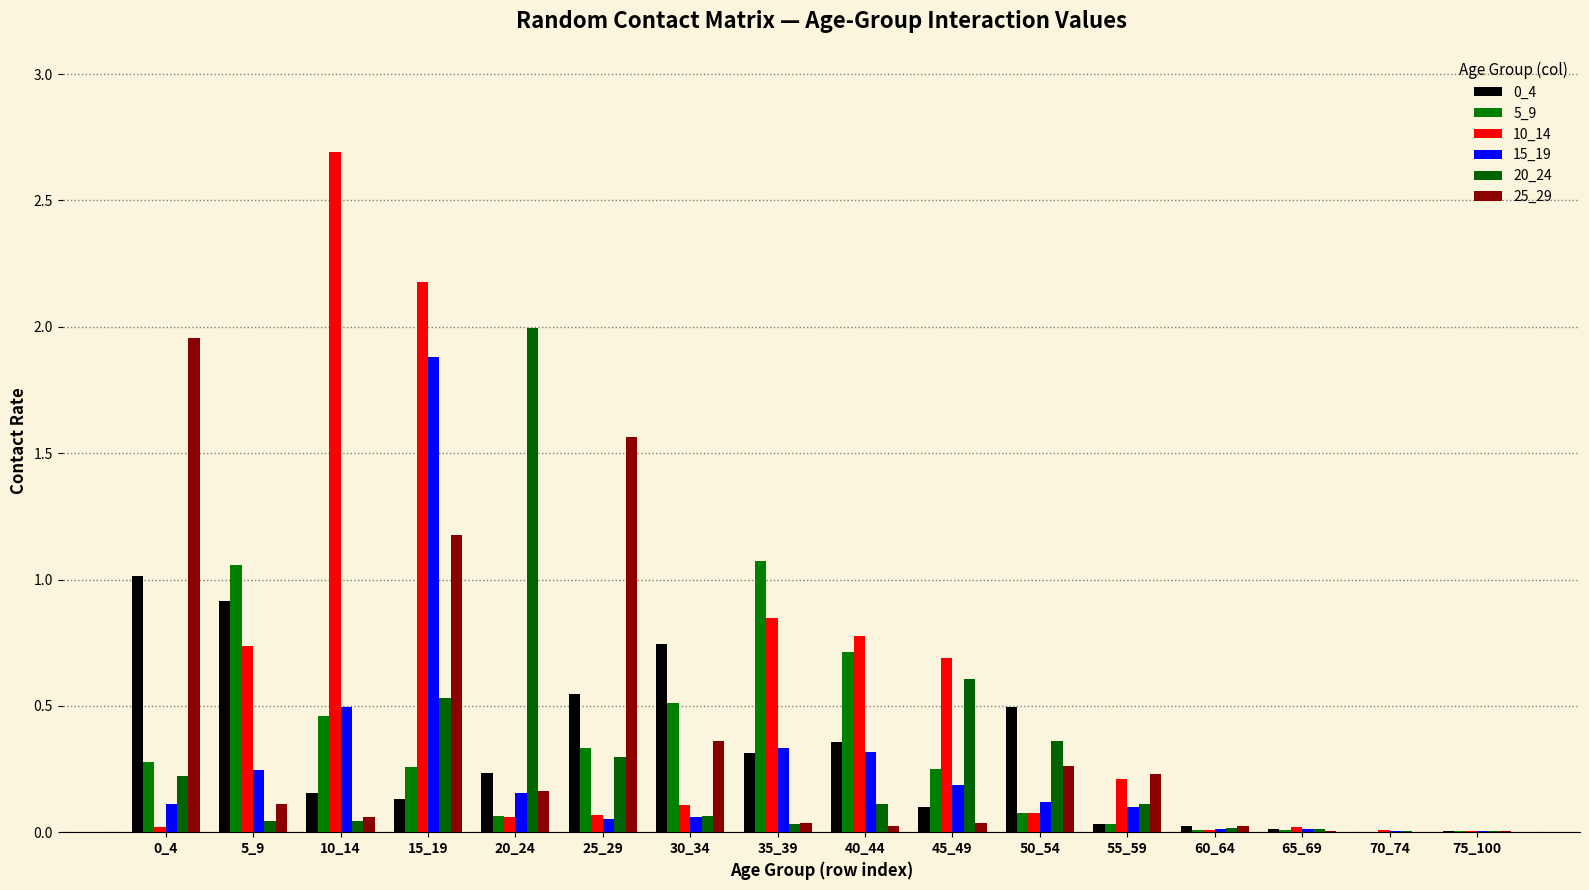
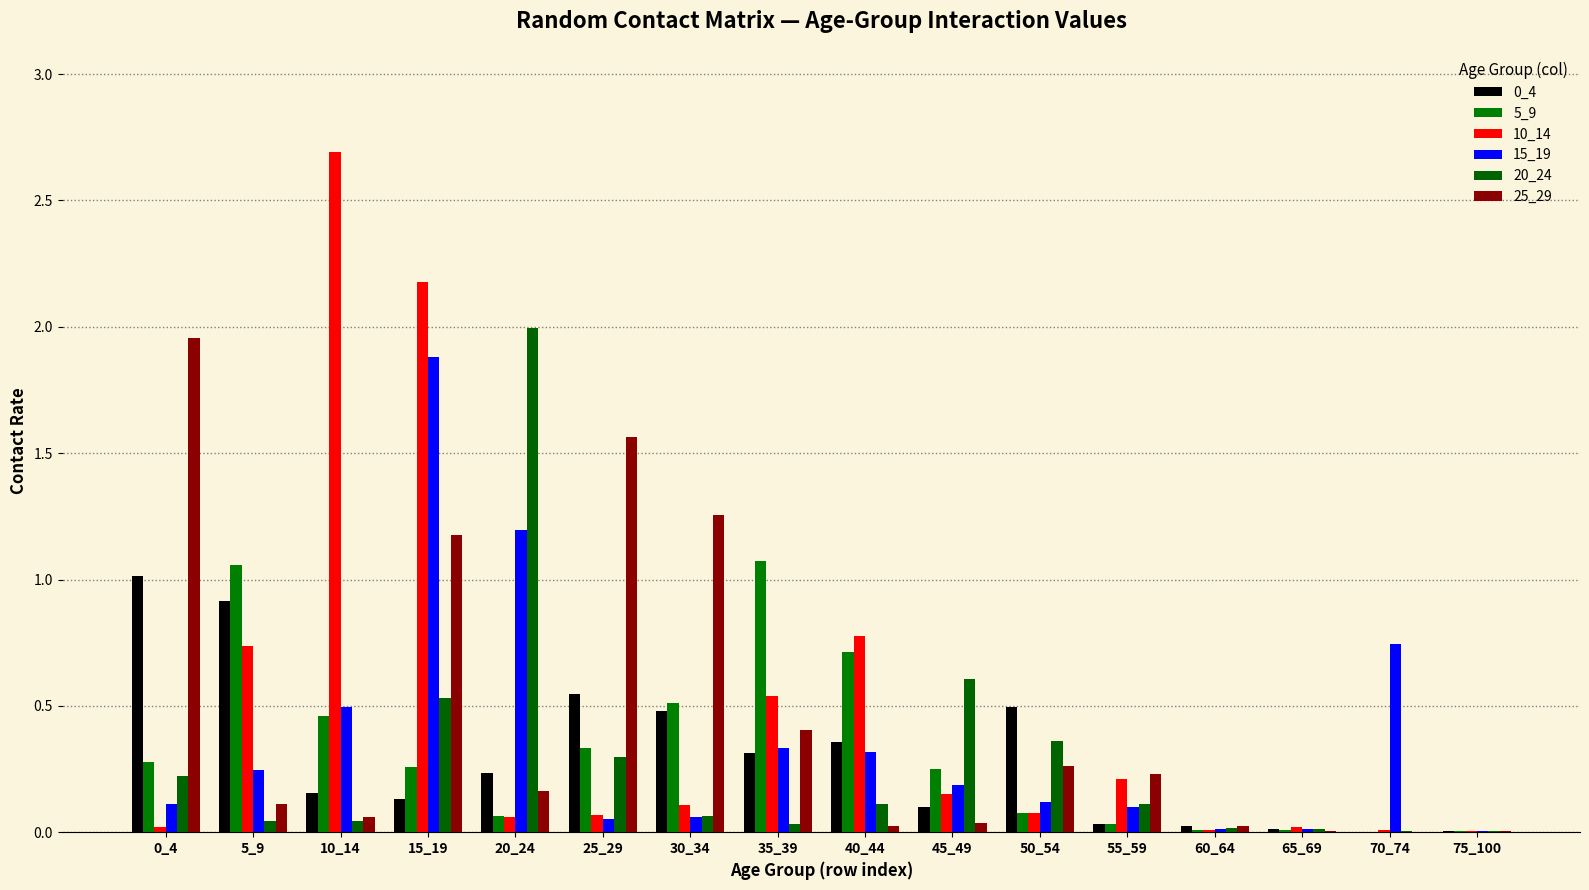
15_19, 20_24: 0.15 -> 1.20
0_4, 30_34: 0.74 -> 0.48
25_29, 30_34: 0.36 -> 1.26
10_14, 35_39: 0.85 -> 0.54
25_29, 35_39: 0.04 -> 0.40
10_14, 45_49: 0.69 -> 0.15
15_19, 70_74: 0.01 -> 0.75
